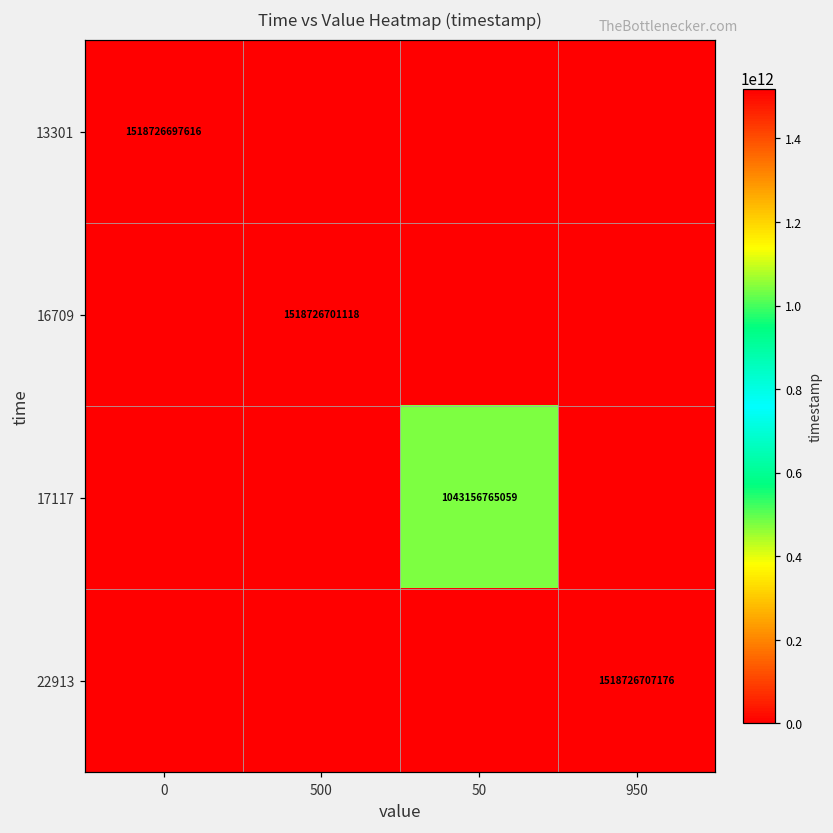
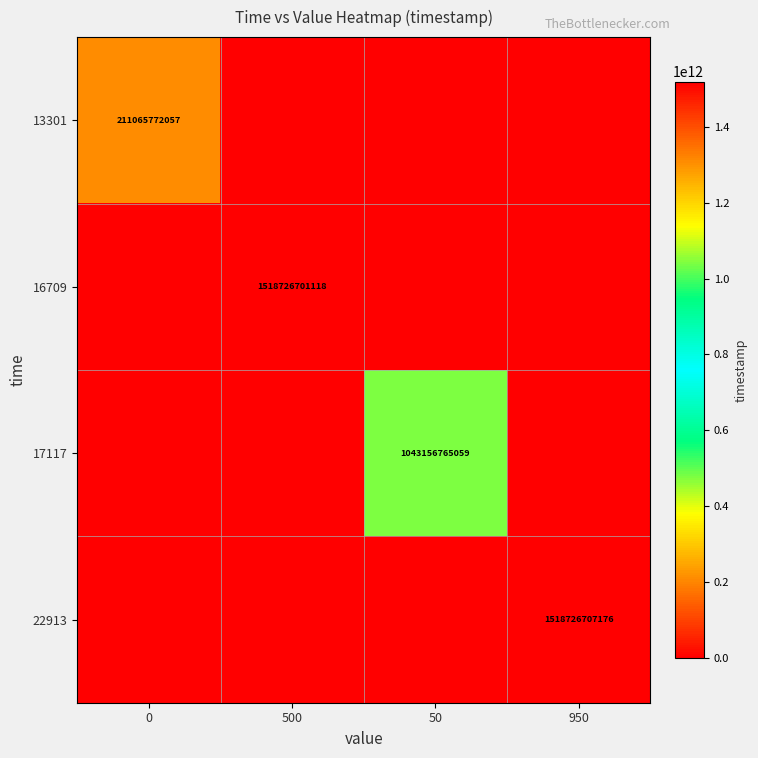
13301, 0: 1518726697616 -> 211065772057
